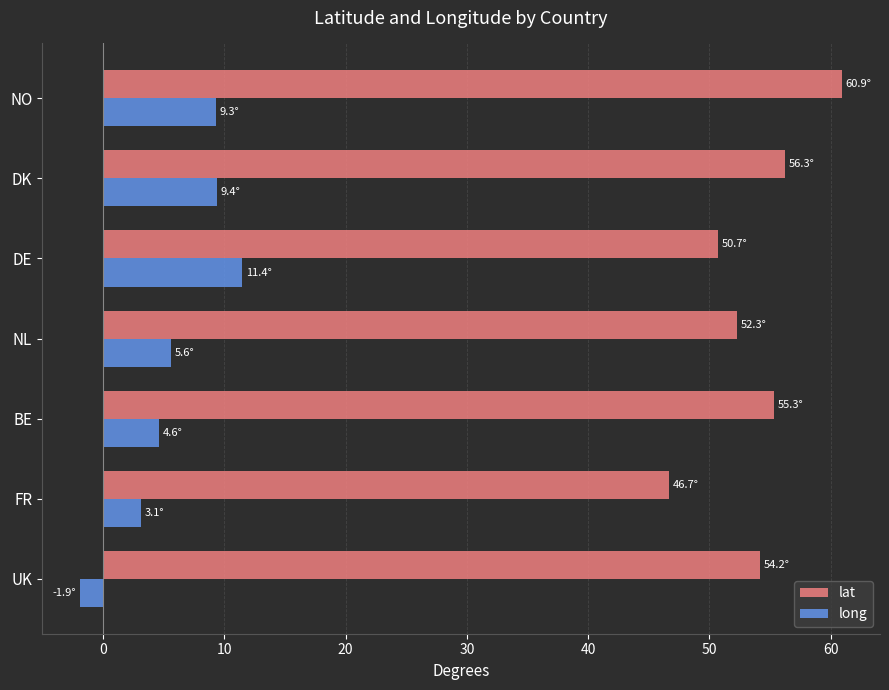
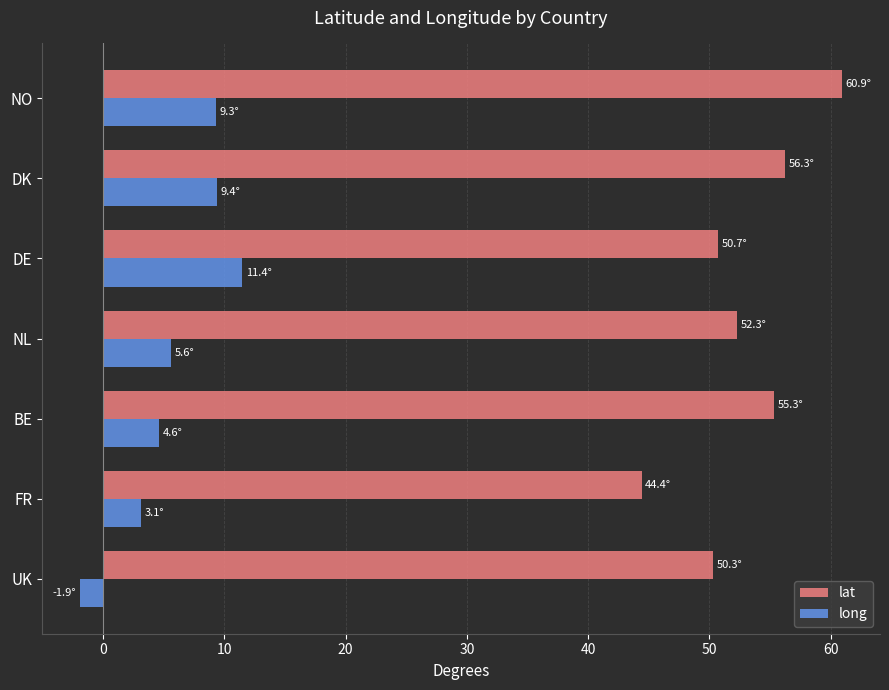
lat, FR: 46.7° -> 44.4°
lat, UK: 54.2° -> 50.3°
